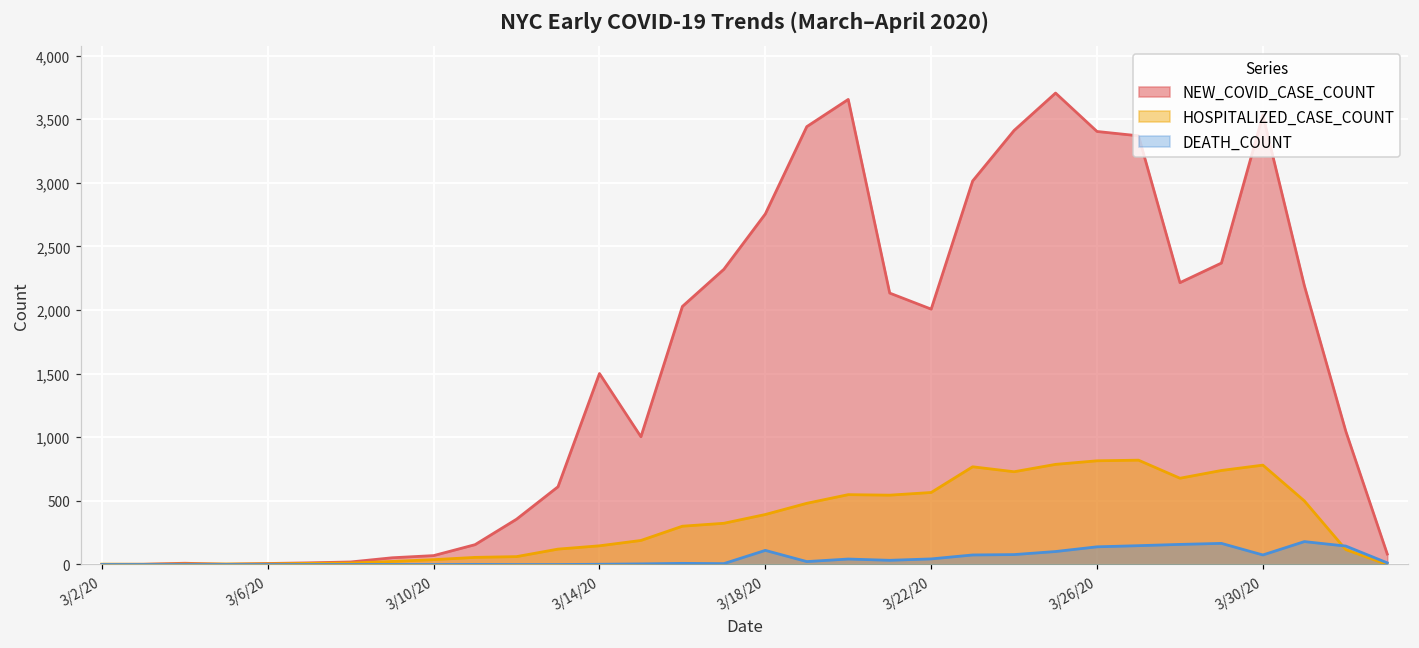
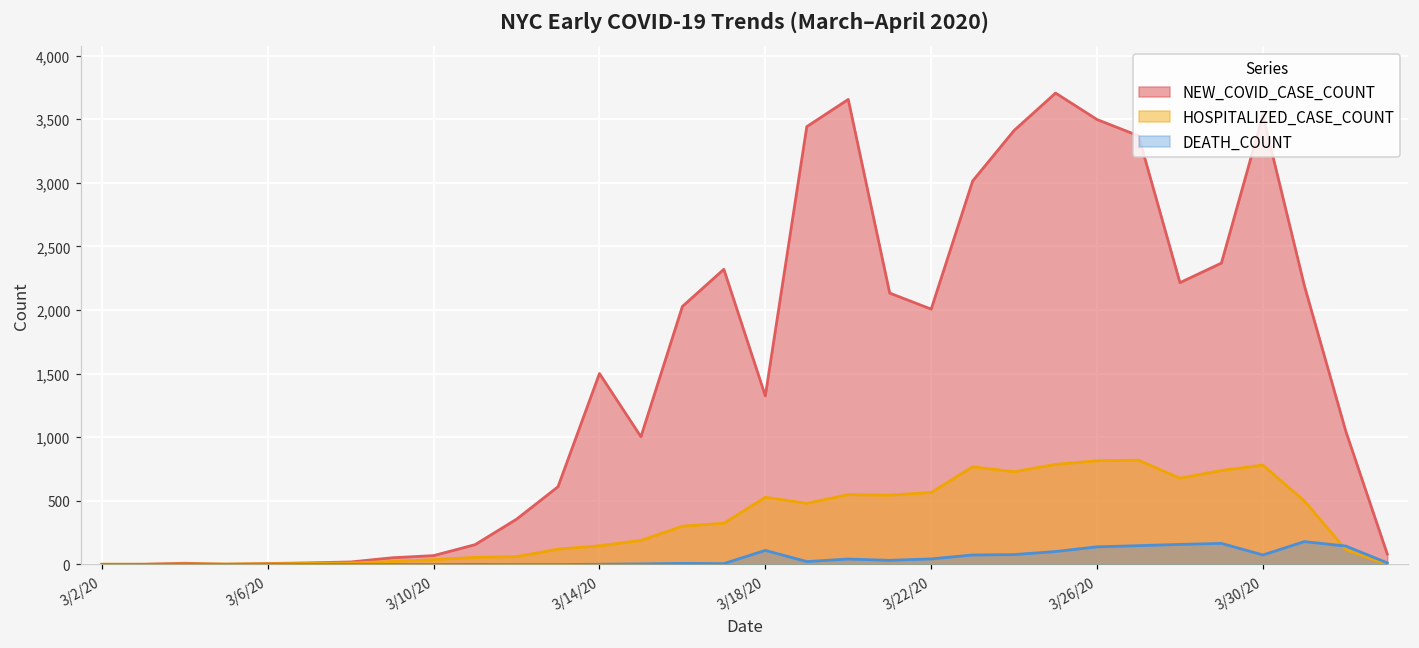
NEW_COVID_CASE_COUNT, 3/18/20: 2,760 -> 1,330
HOSPITALIZED_CASE_COUNT, 3/18/20: 390 -> 530
NEW_COVID_CASE_COUNT, 3/26/20: 3,400 -> 3,500
